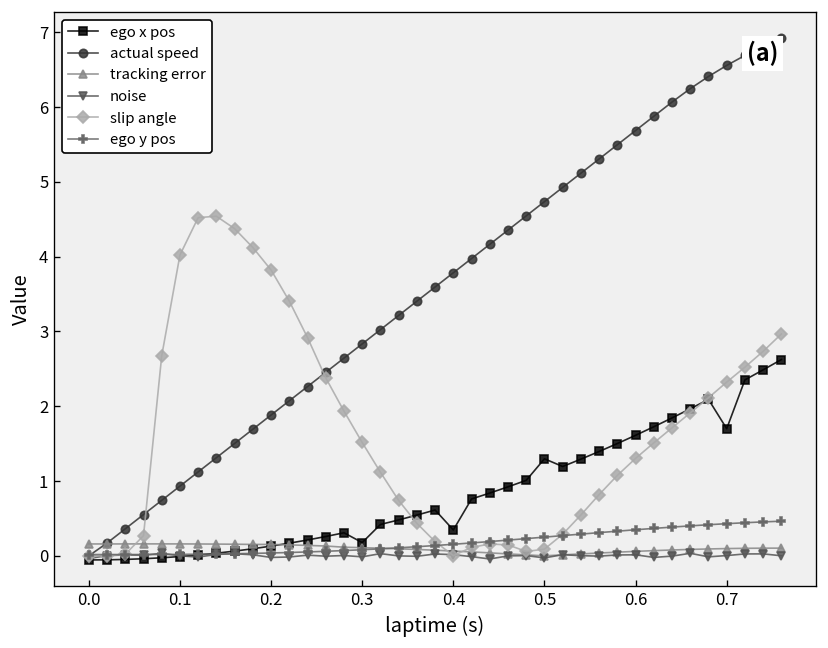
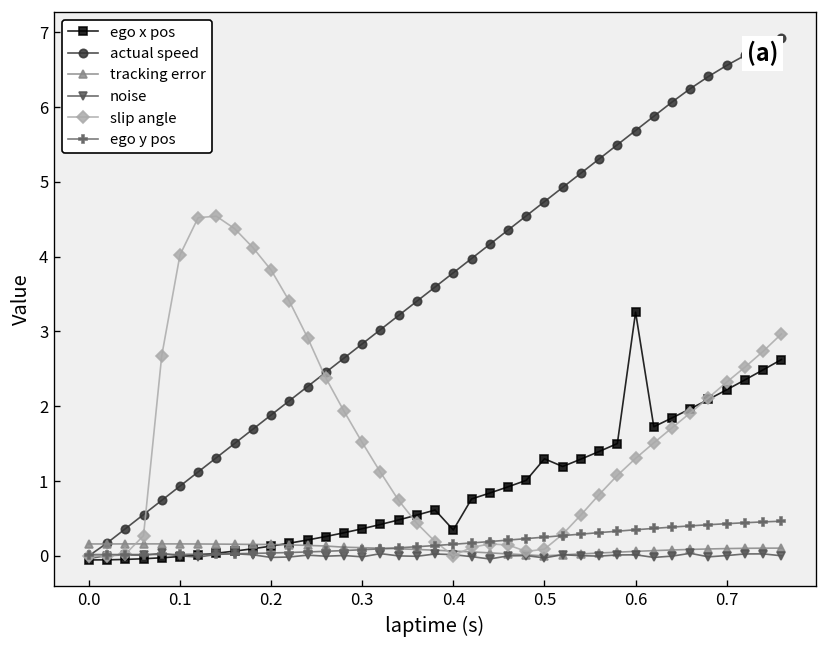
ego x pos, 0.3: 0.2 -> 0.4
ego x pos, 0.6: 1.6 -> 3.3
ego x pos, 0.7: 1.7 -> 2.2
